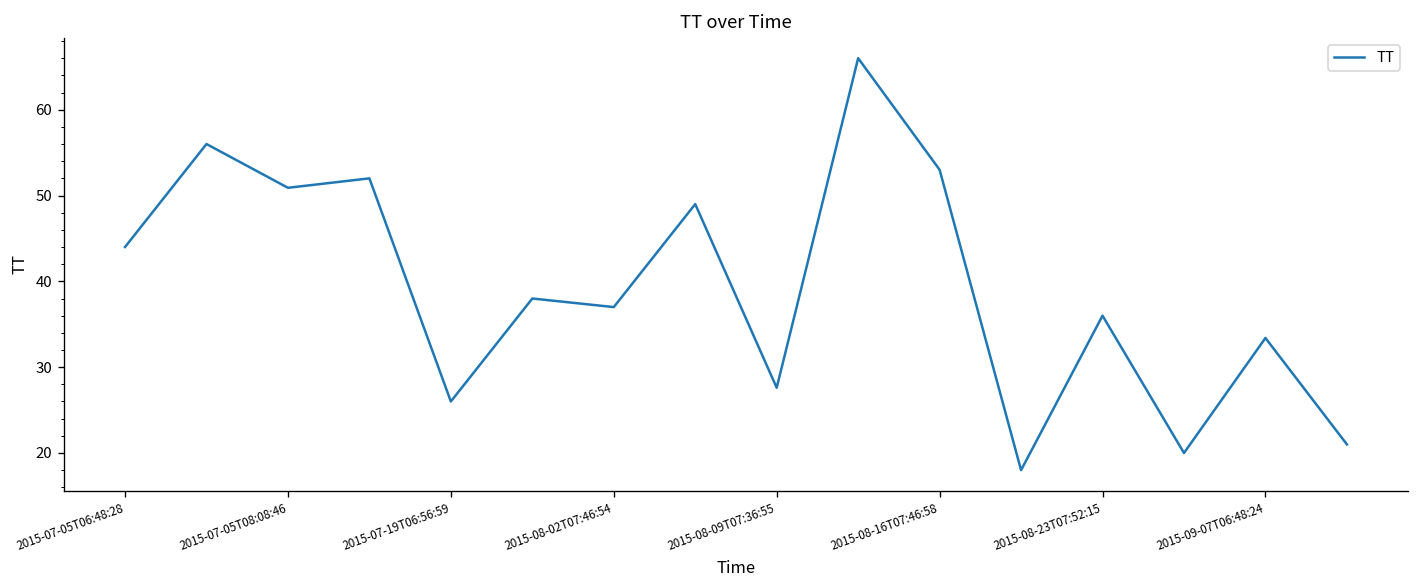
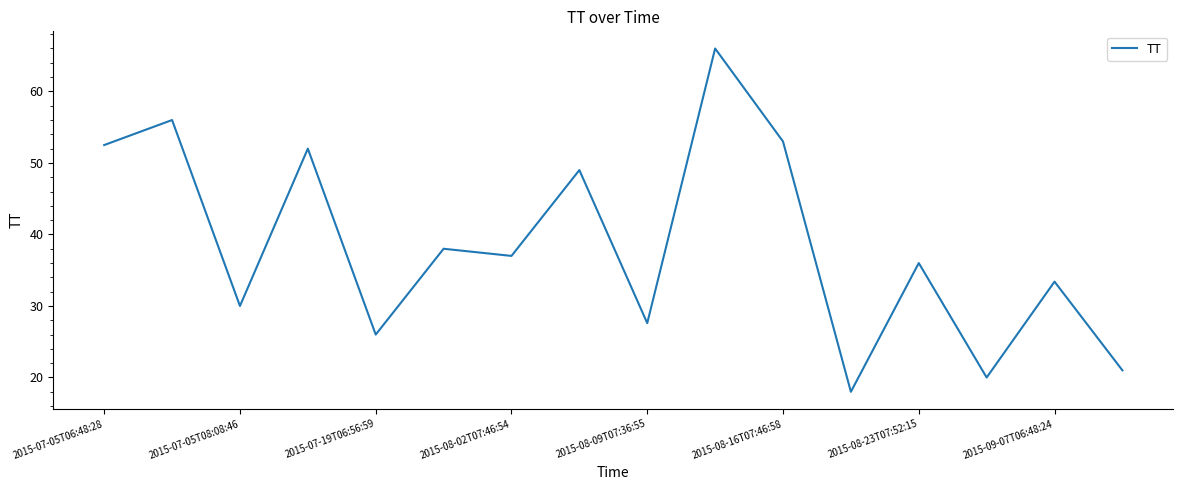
2015-07-05T06:48:28: 44 -> 53
2015-07-05T08:08:46: 51 -> 30
